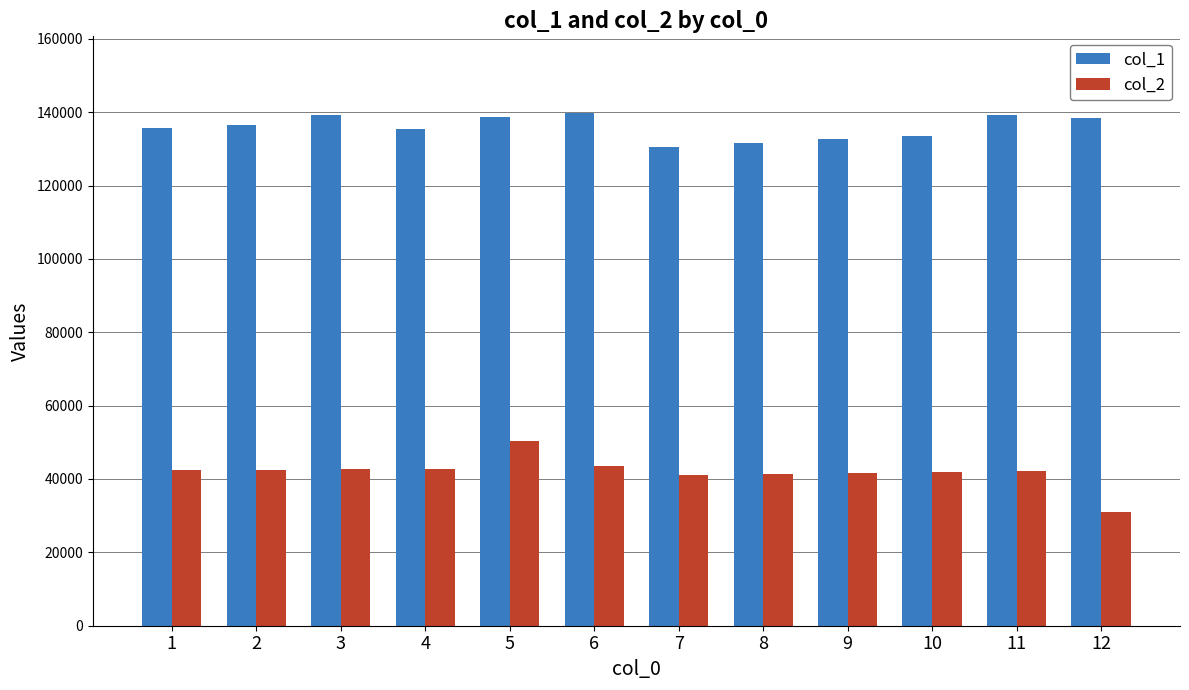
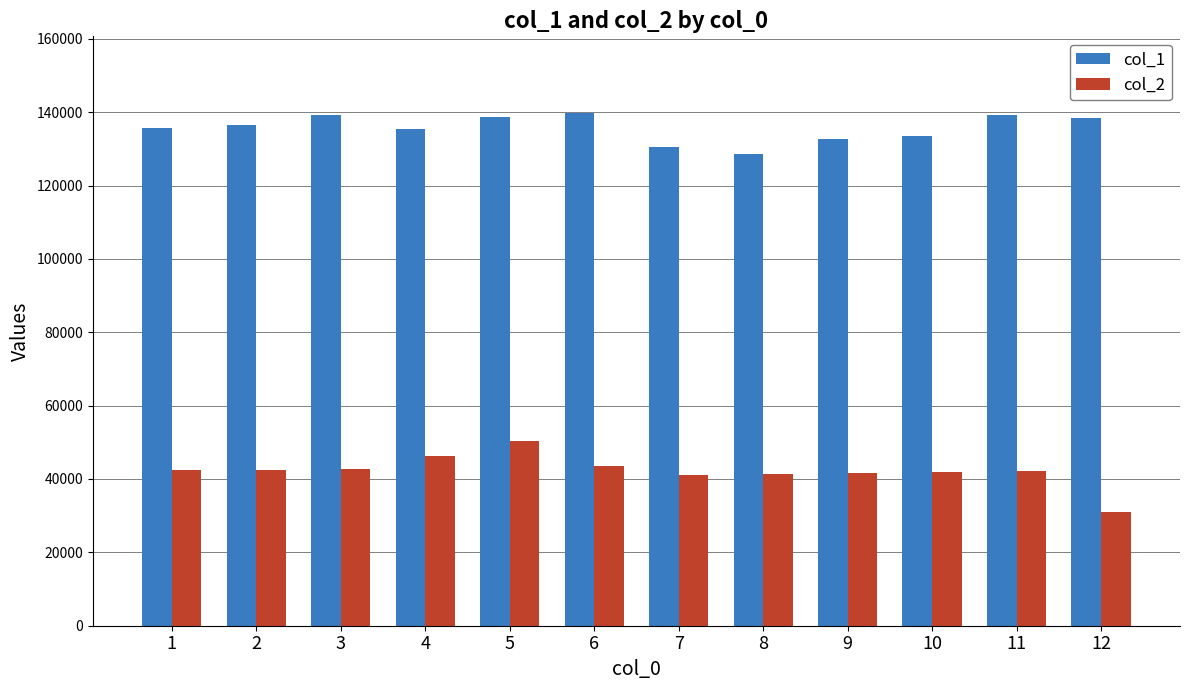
col_2, 4: 43000 -> 46000
col_1, 8: 132000 -> 129000
